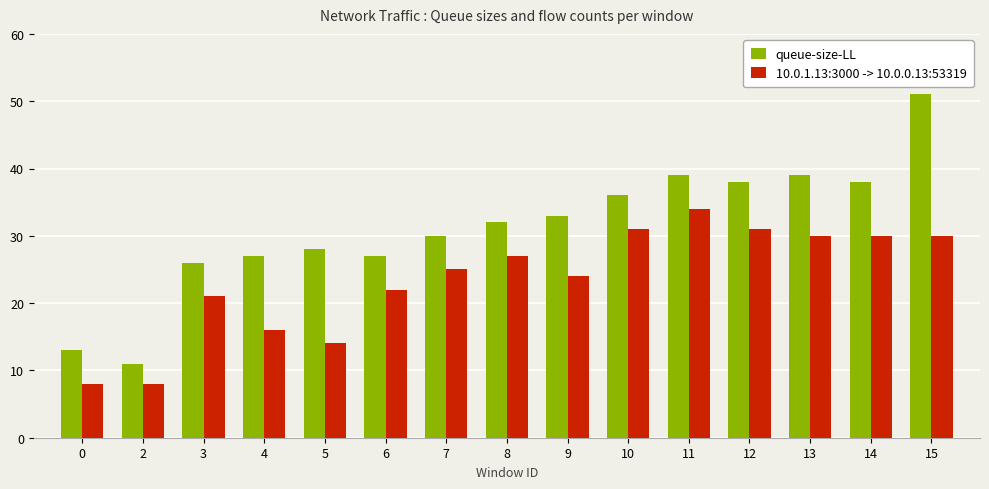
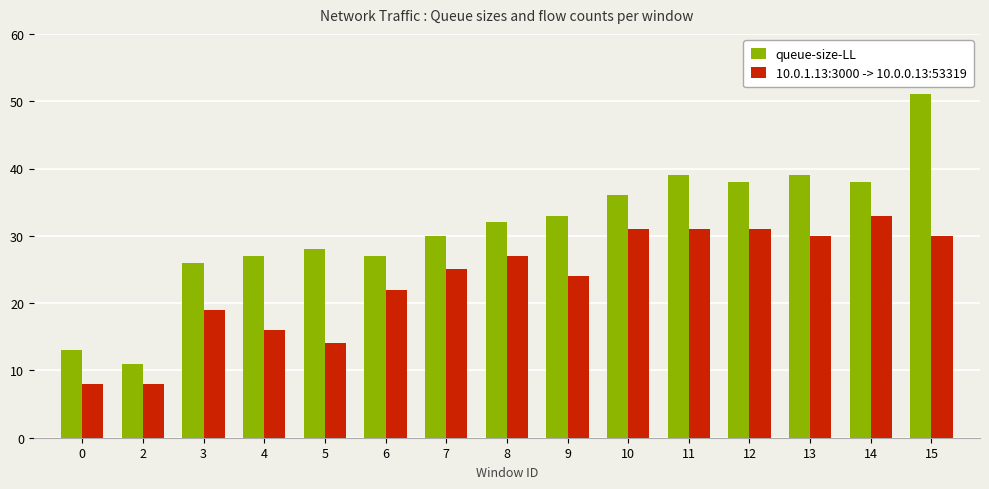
10.0.1.13:3000 -> 10.0.0.13:53319, 3: 21 -> 19
10.0.1.13:3000 -> 10.0.0.13:53319, 11: 34 -> 31
10.0.1.13:3000 -> 10.0.0.13:53319, 14: 30 -> 33
